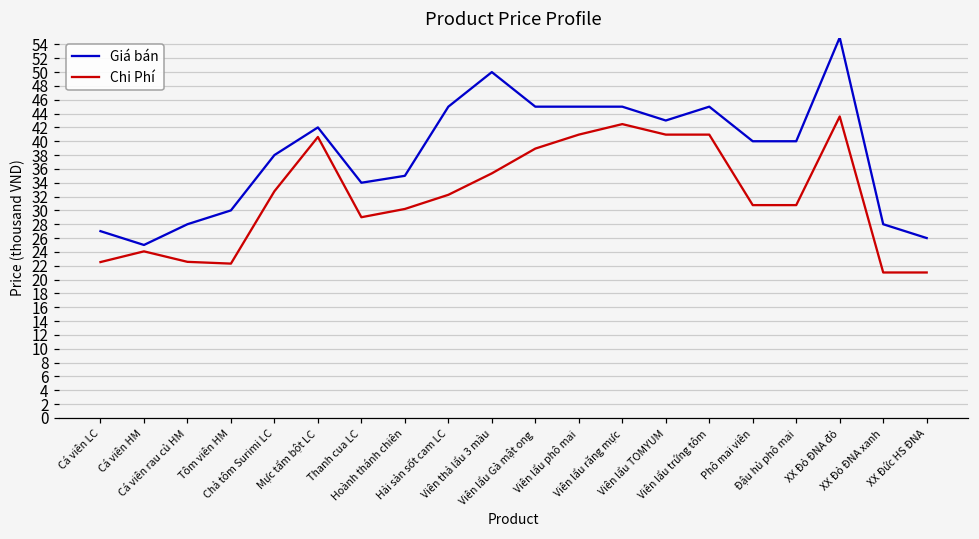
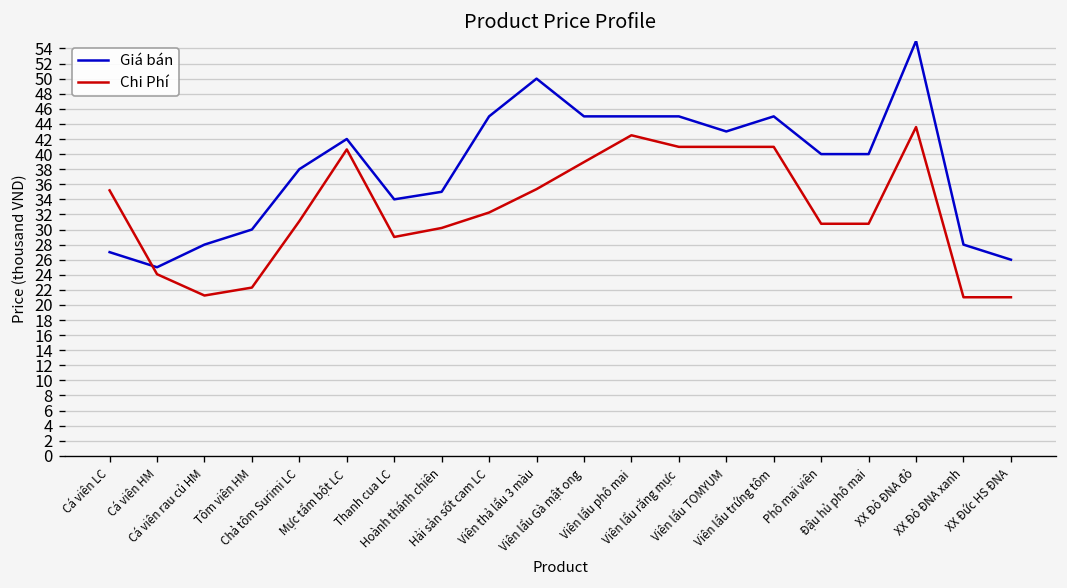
Chi Phí, Cá viên LC: 23 -> 35
Chi Phí, Cá viên rau củ HM: 23 -> 21
Chi Phí, Chả tôm Surimi LC: 33 -> 31
Chi Phí, Viên lẩu phô mai: 41 -> 42
Chi Phí, Viên lẩu răng mực: 42 -> 41
